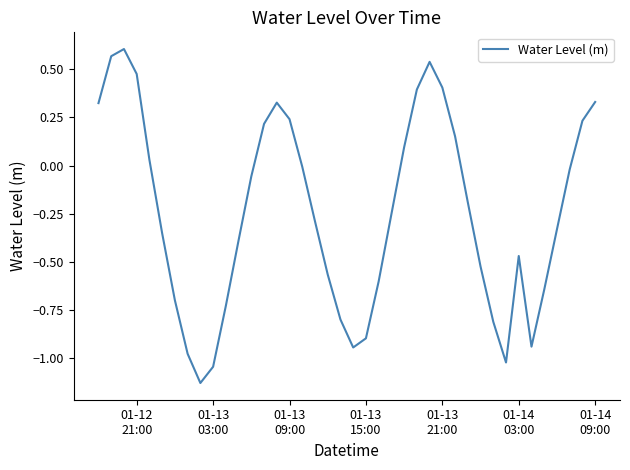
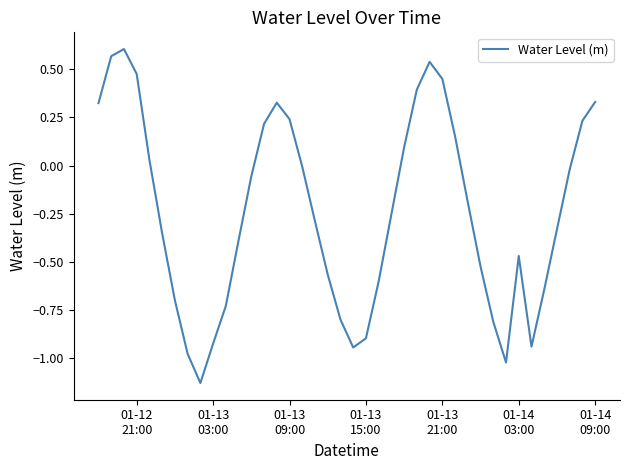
01-13 03:00: -1.05 -> -0.93
01-13 21:00: 0.41 -> 0.45
